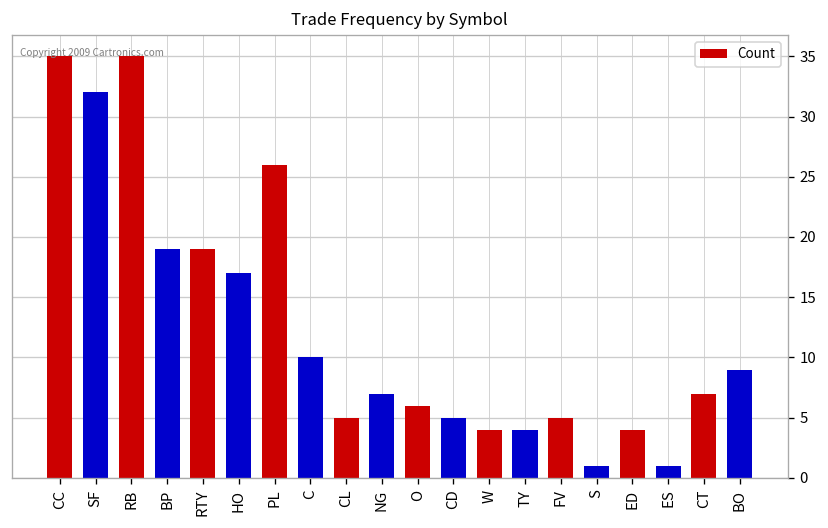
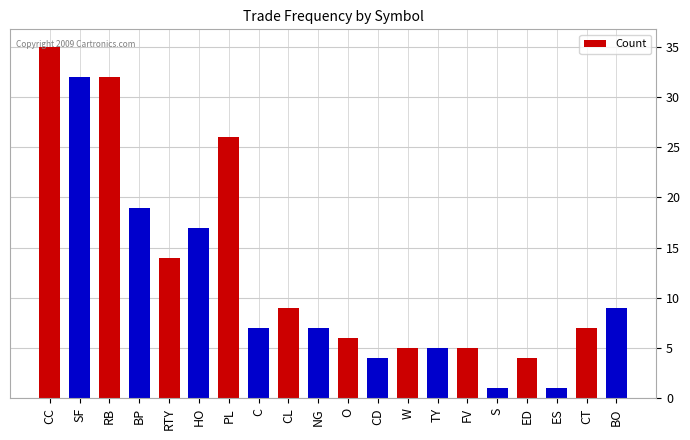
RB: 35 -> 32
RTY: 19 -> 14
C: 10 -> 7
CL: 5 -> 9
CD: 5 -> 4
W: 4 -> 5
TY: 4 -> 5
